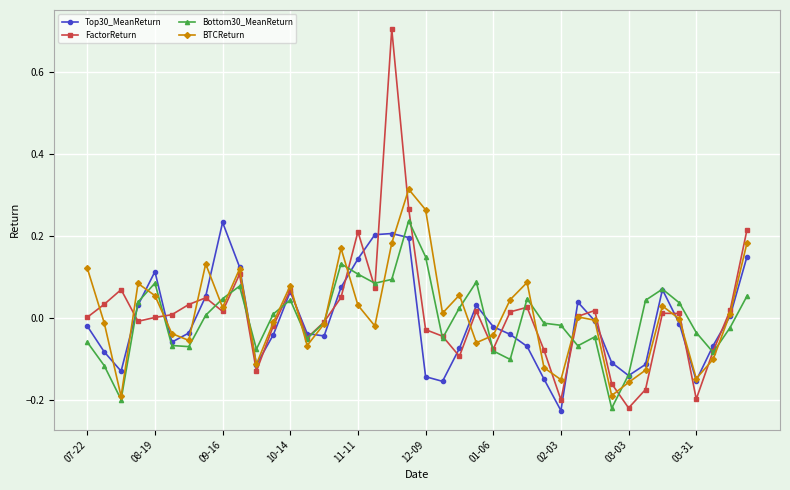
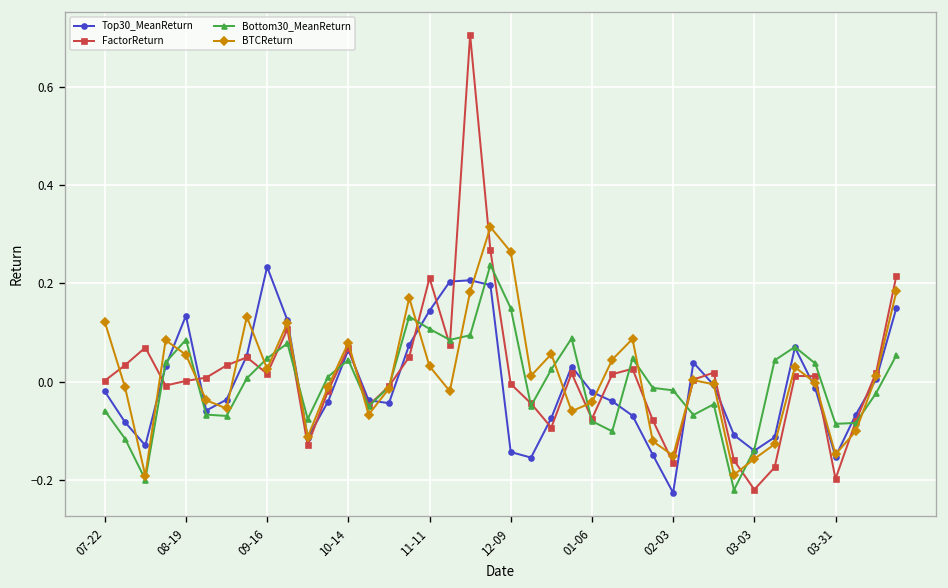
Top30_MeanReturn, 08-19: 0.11 -> 0.13
FactorReturn, 12-09: -0.03 -> 0.00
FactorReturn, 02-03: -0.20 -> -0.17
Bottom30_MeanReturn, 03-31: -0.04 -> -0.09
